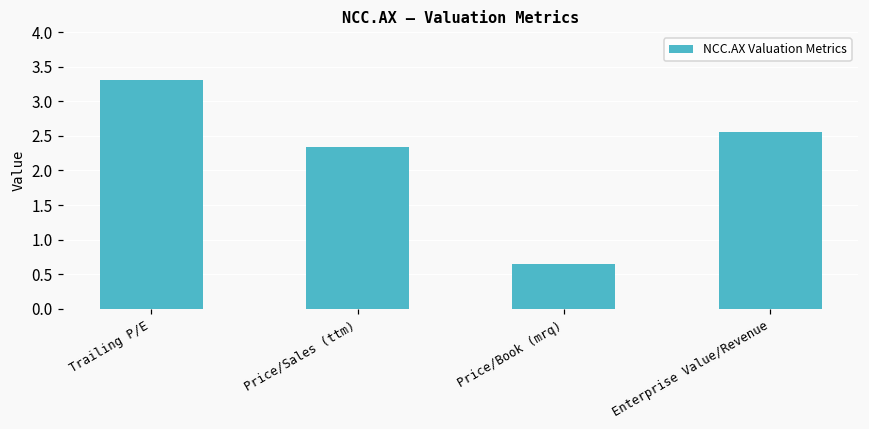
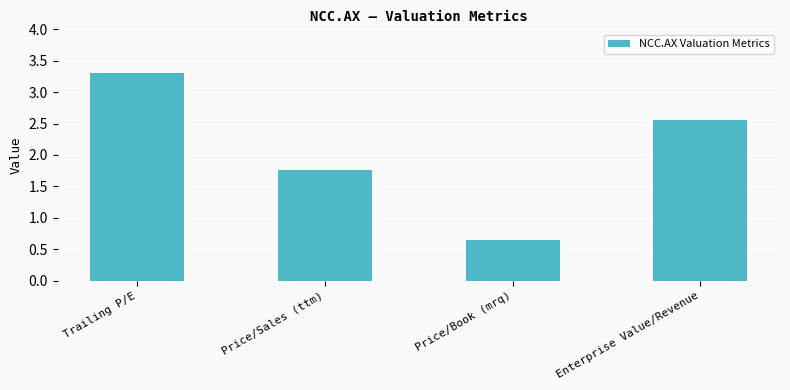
Price/Sales (ttm): 2.3 -> 1.8
